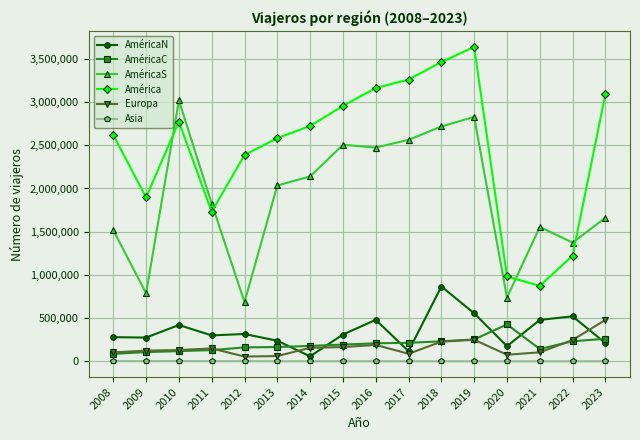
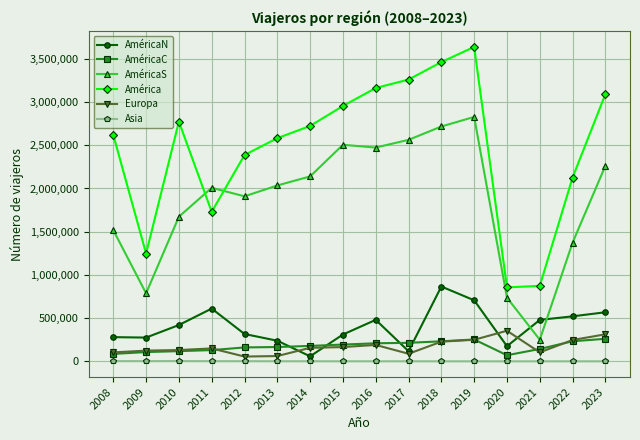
América, 2009: 1,900,000 -> 1,200,000
AméricaS, 2010: 3,000,000 -> 1,700,000
AméricaN, 2011: 300,000 -> 600,000
AméricaS, 2011: 1,800,000 -> 2,000,000
AméricaS, 2012: 700,000 -> 1,900,000
AméricaN, 2019: 600,000 -> 700,000
AméricaC, 2020: 400,000 -> 100,000
América, 2020: 1,000,000 -> 900,000
Europa, 2020: 100,000 -> 400,000
AméricaS, 2021: 1,600,000 -> 300,000
América, 2022: 1,200,000 -> 2,100,000
AméricaN, 2023: 200,000 -> 600,000
AméricaS, 2023: 1,700,000 -> 2,300,000
Europa, 2023: 500,000 -> 300,000
